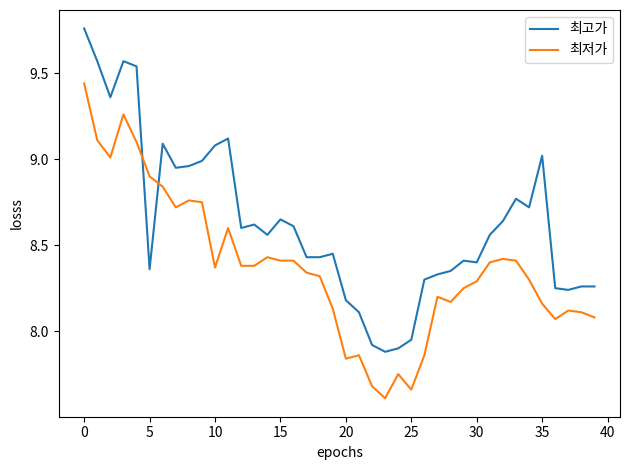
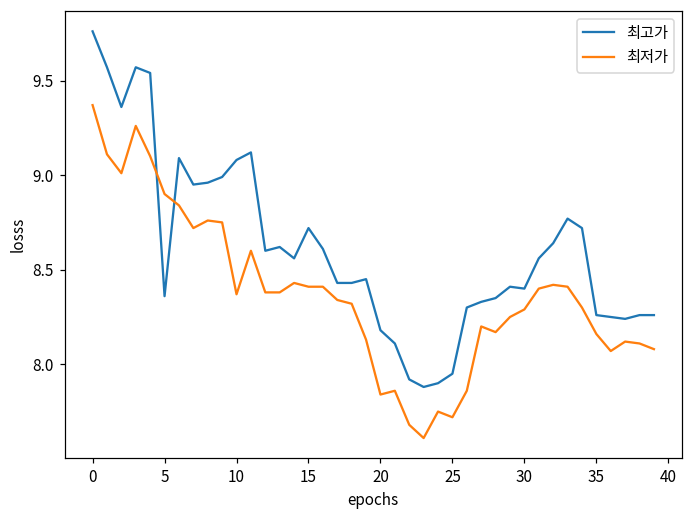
최저가, 0: 9.44 -> 9.37
최고가, 15: 8.65 -> 8.72
최저가, 25: 7.66 -> 7.72
최고가, 35: 9.02 -> 8.26
